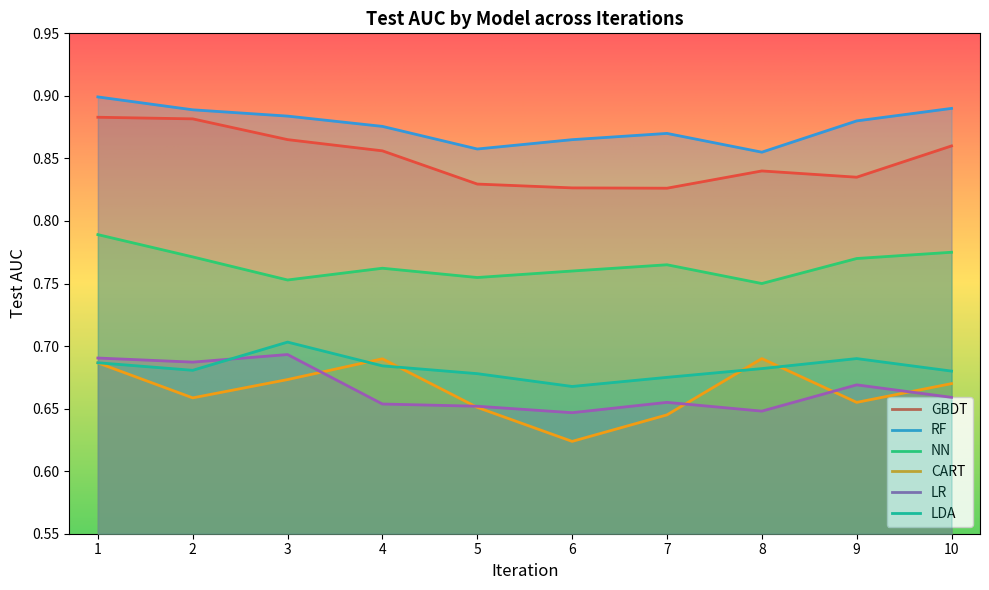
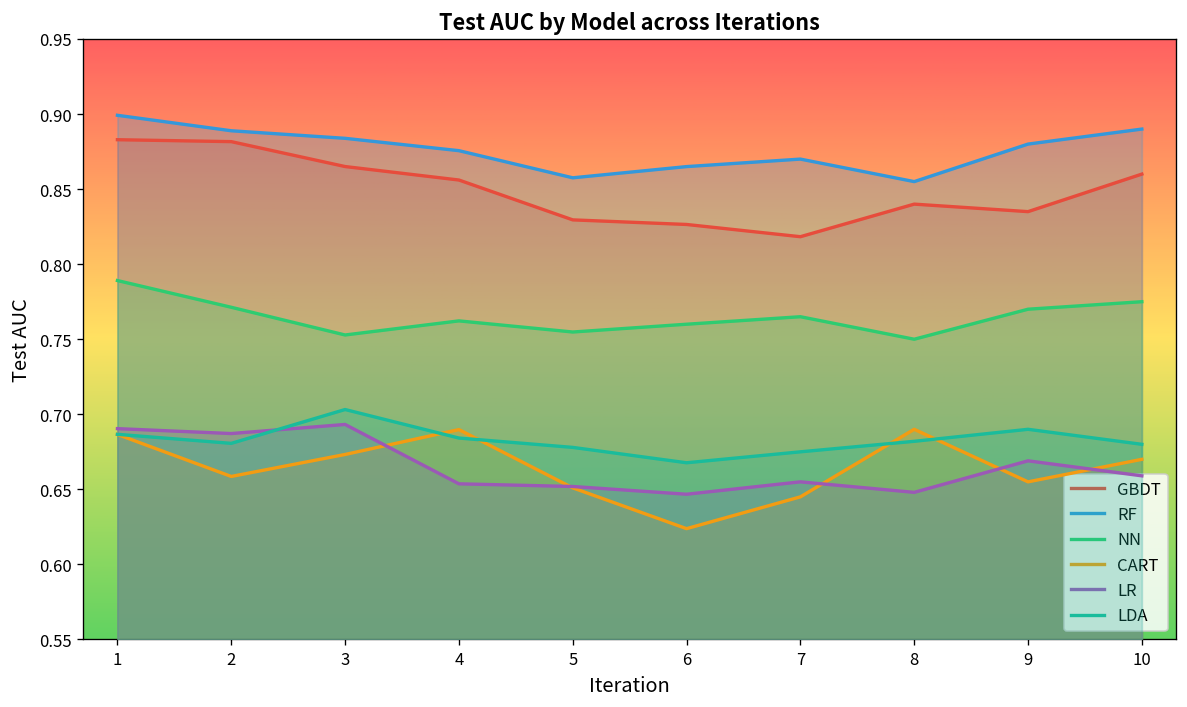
GBDT, 7: 0.826 -> 0.818
